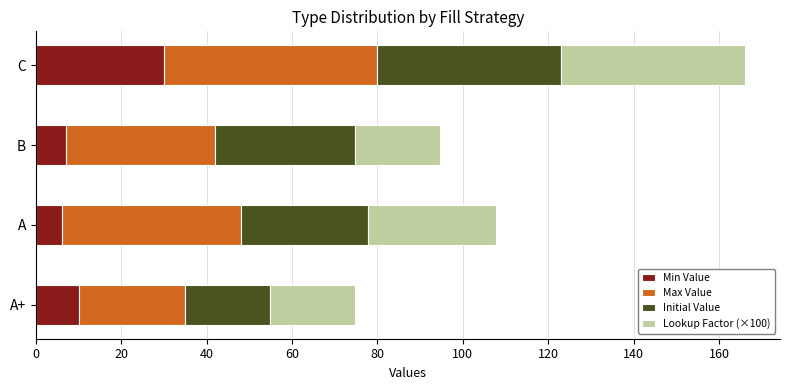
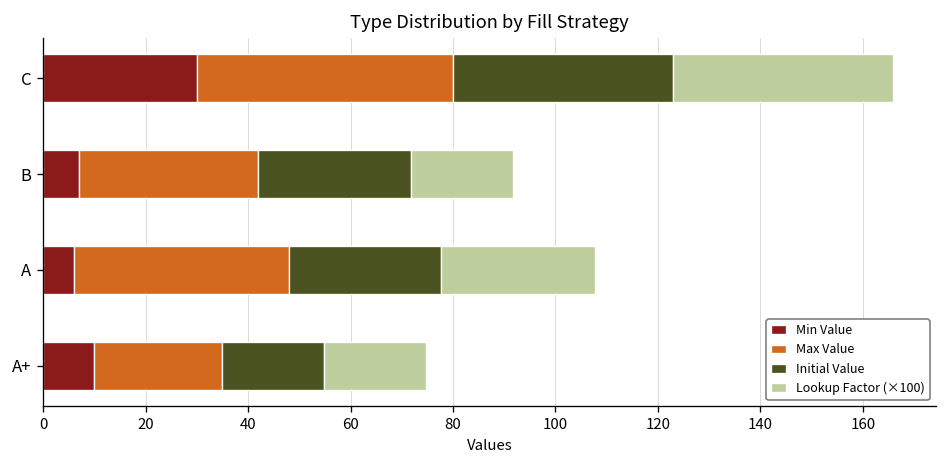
Initial Value, B: 33 -> 30
